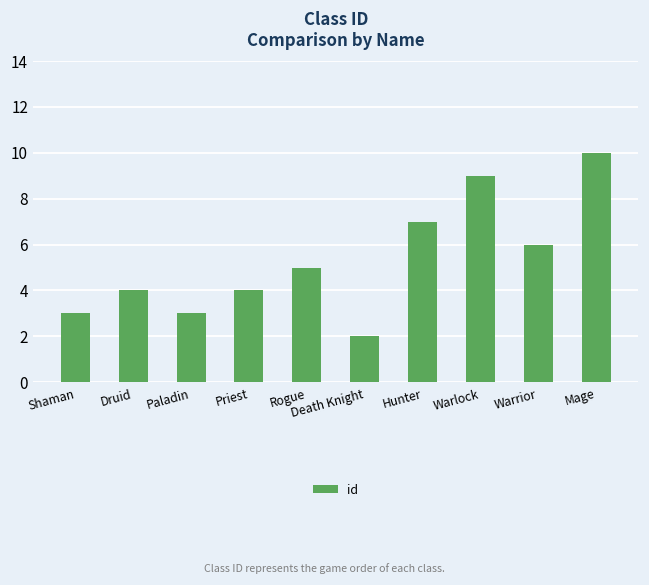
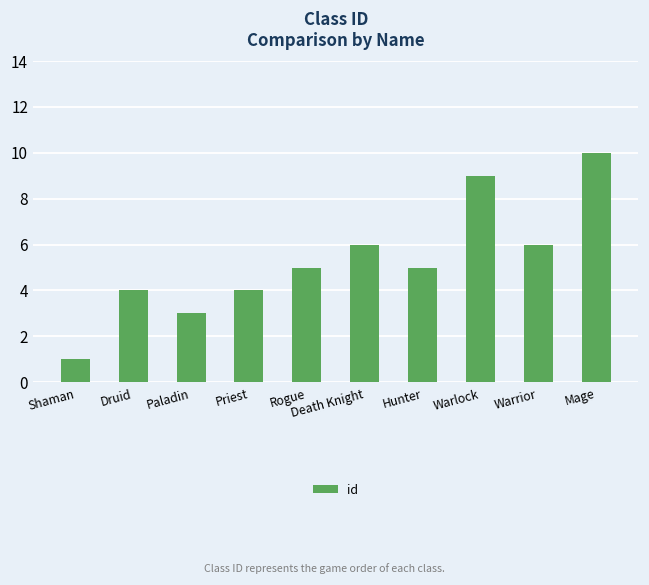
Shaman: 3 -> 1
Death Knight: 2 -> 6
Hunter: 7 -> 5
